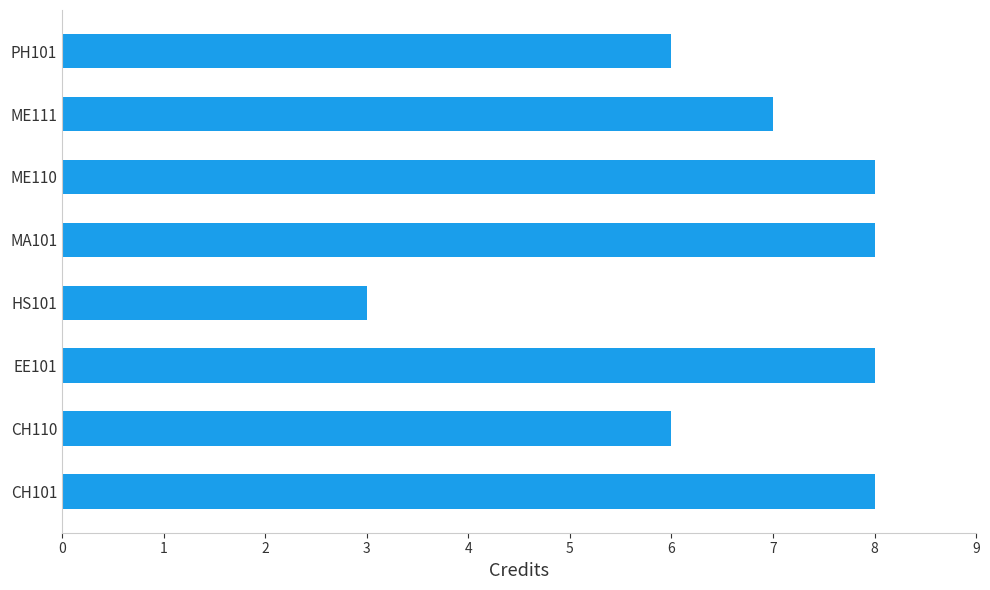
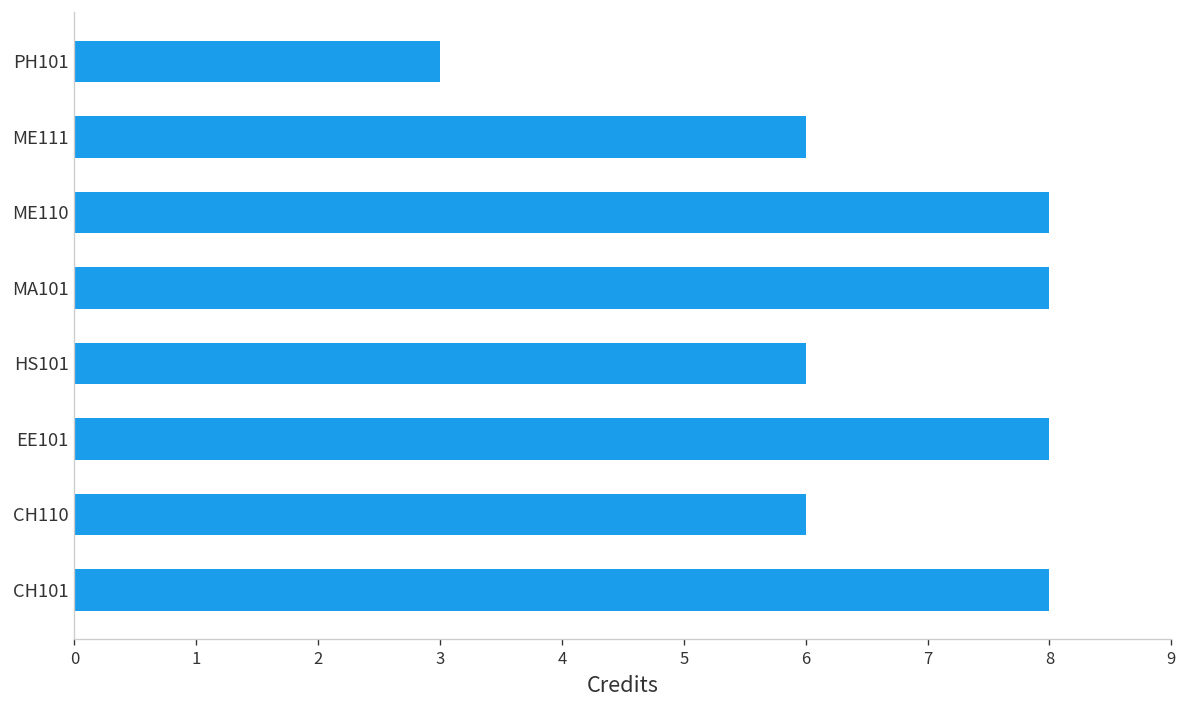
PH101: 6 -> 3
ME111: 7 -> 6
HS101: 3 -> 6
